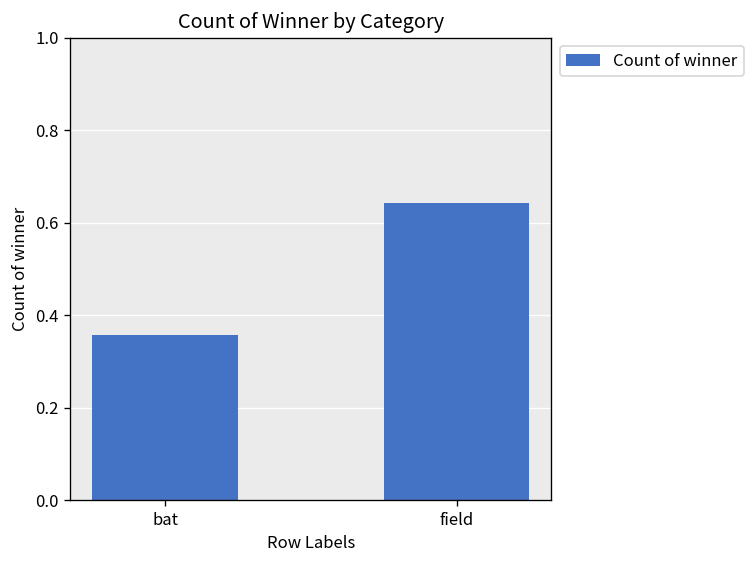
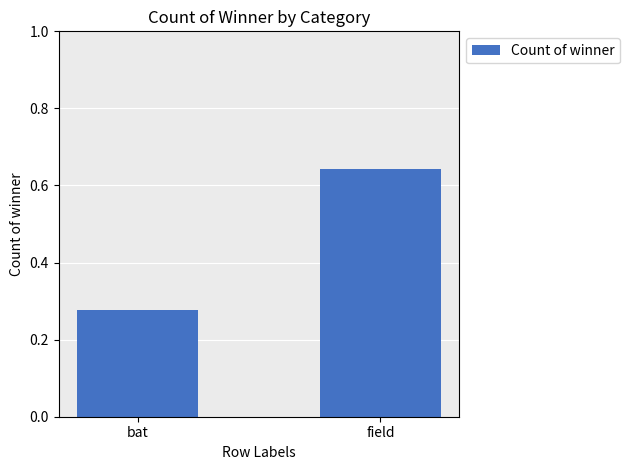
bat: 0.36 -> 0.28
